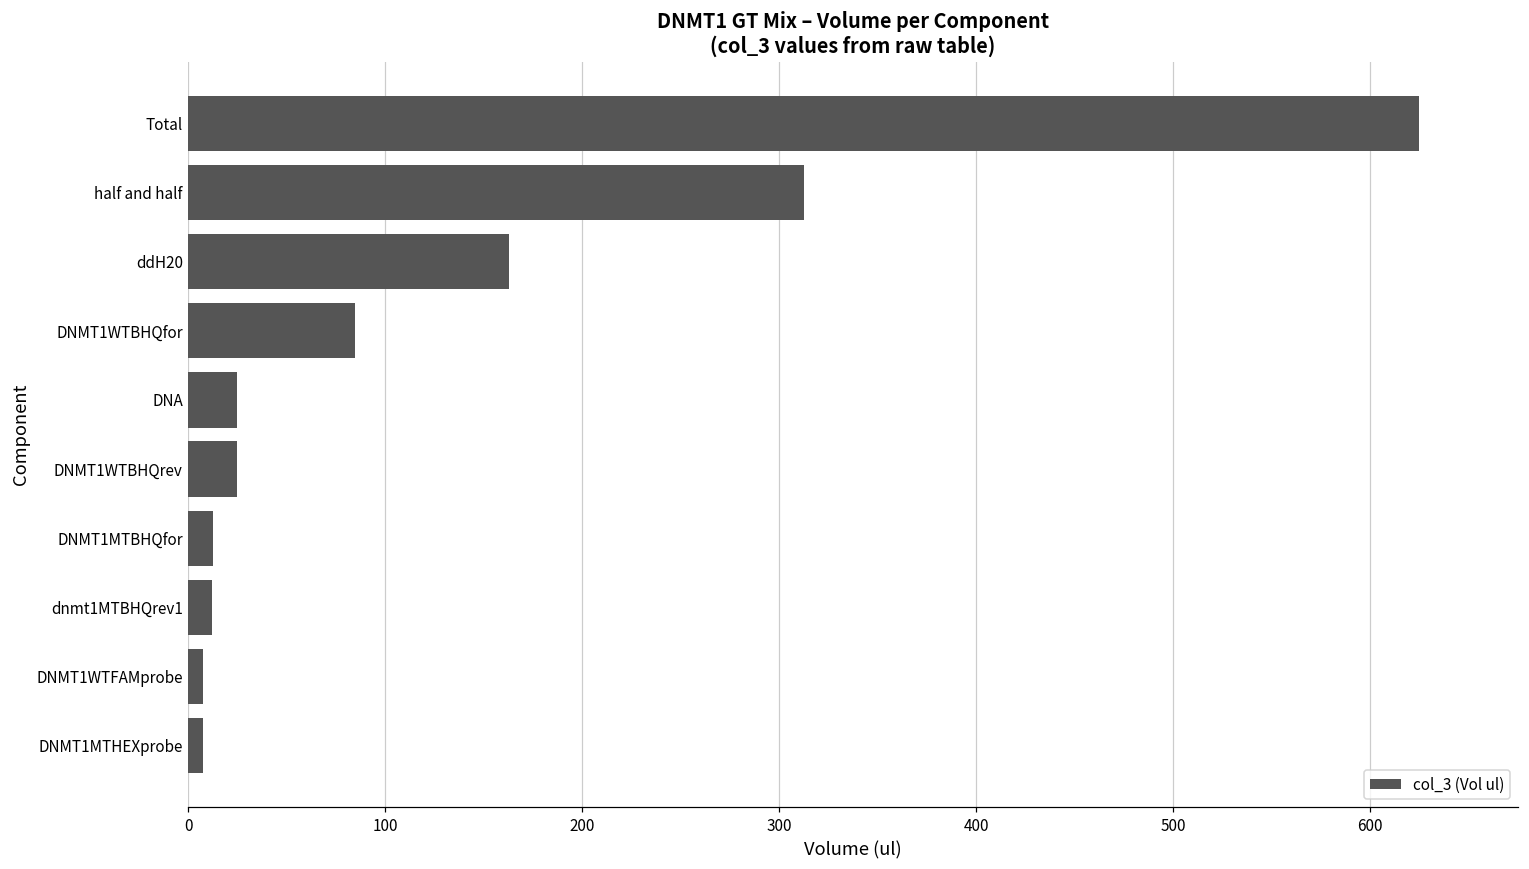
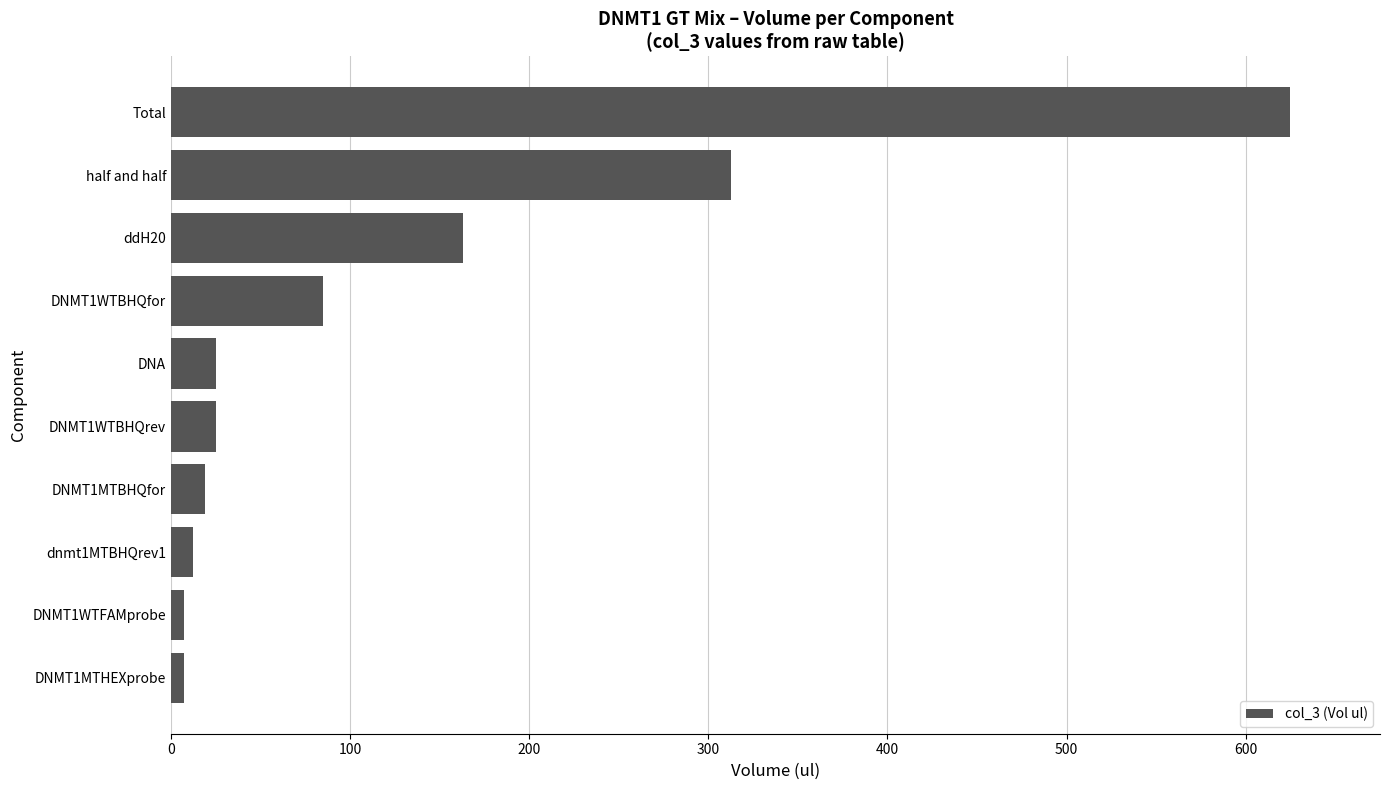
DNMT1MTBHQfor: 12 -> 19
